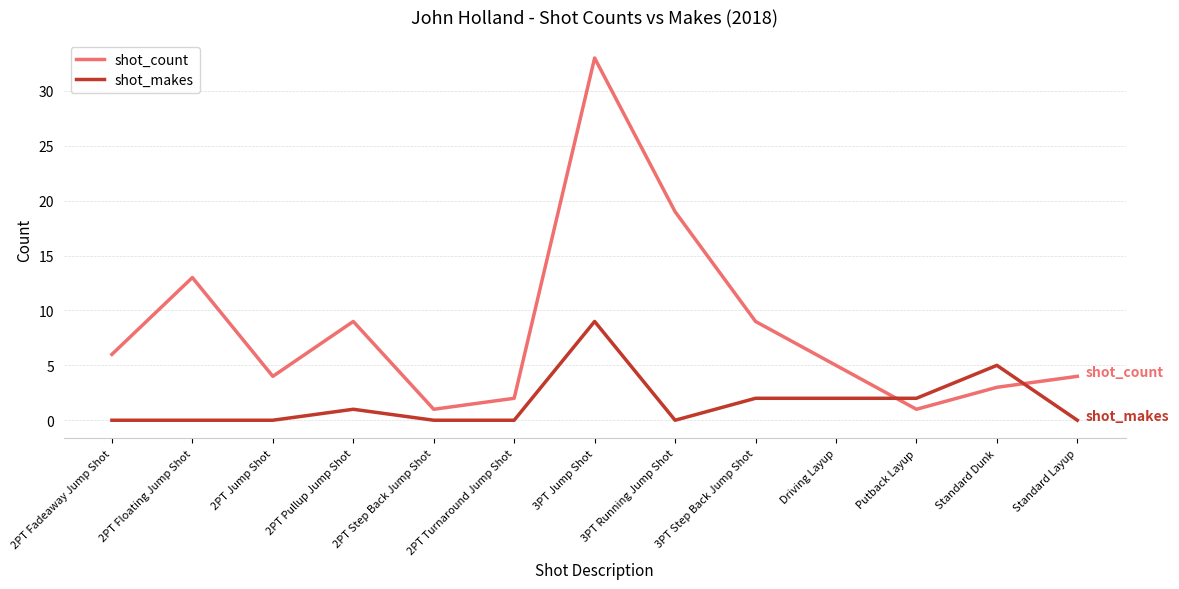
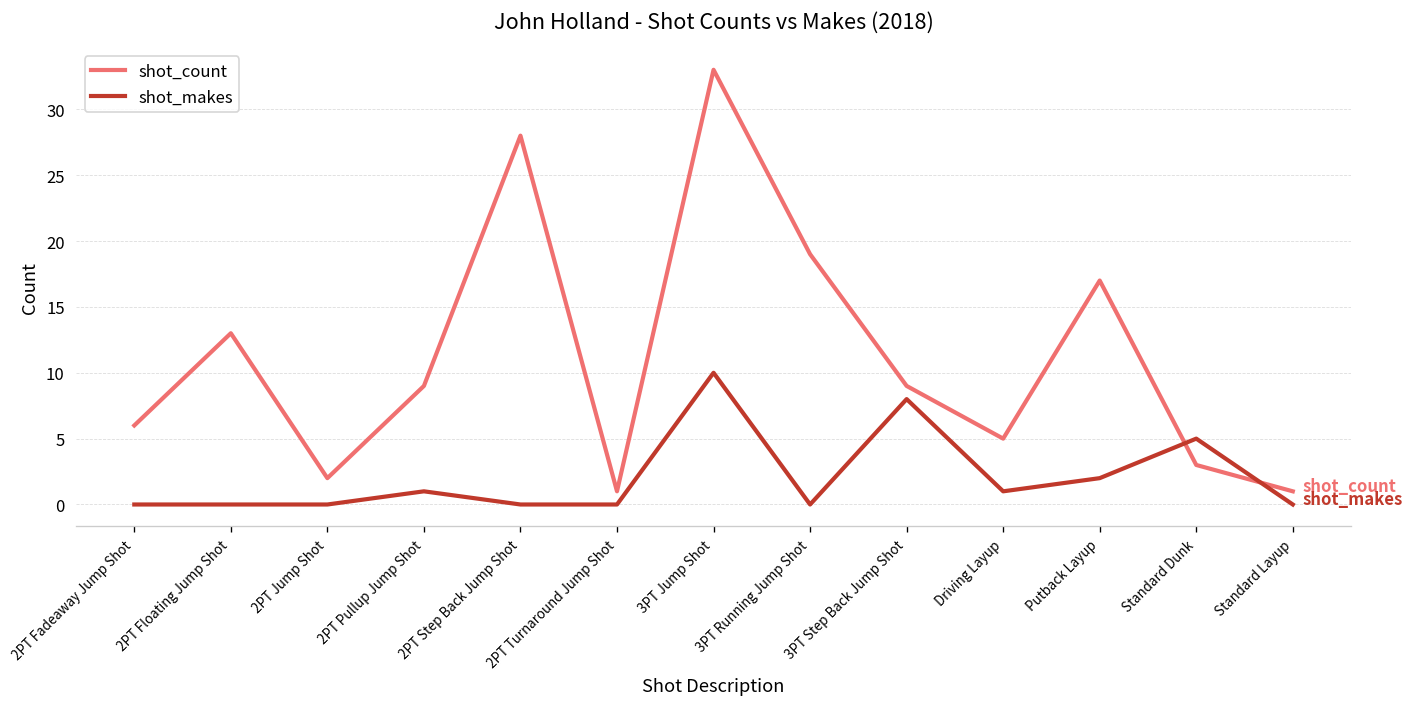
shot_count, 2PT Jump Shot: 4 -> 2
shot_count, 2PT Step Back Jump Shot: 1 -> 28
shot_count, 2PT Turnaround Jump Shot: 2 -> 1
shot_makes, 3PT Jump Shot: 9 -> 10
shot_makes, 3PT Step Back Jump Shot: 2 -> 8
shot_makes, Driving Layup: 2 -> 1
shot_count, Putback Layup: 1 -> 17
shot_count, Standard Layup: 4 -> 1
